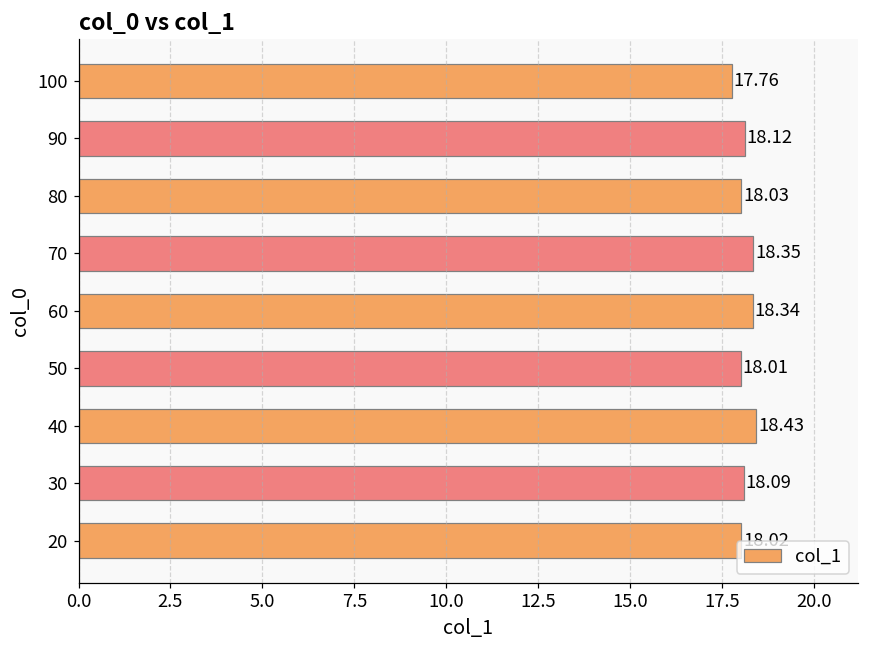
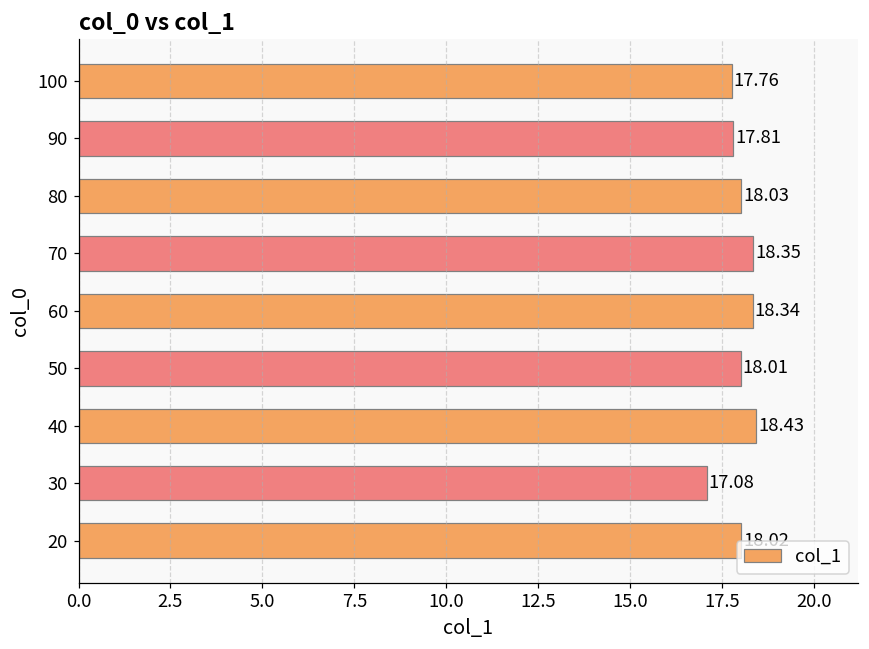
90: 18.12 -> 17.81
30: 18.09 -> 17.08
